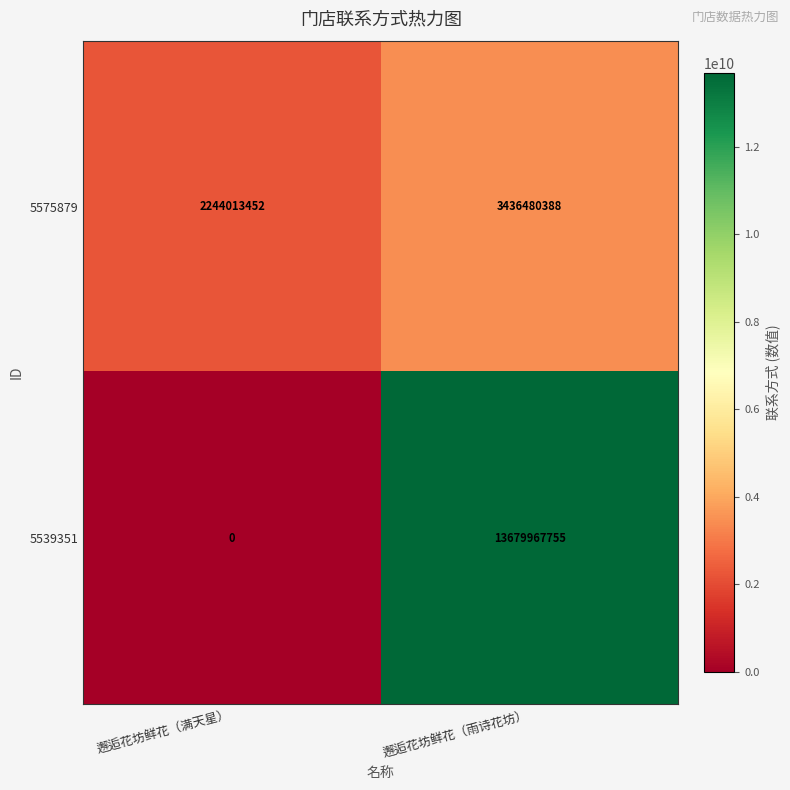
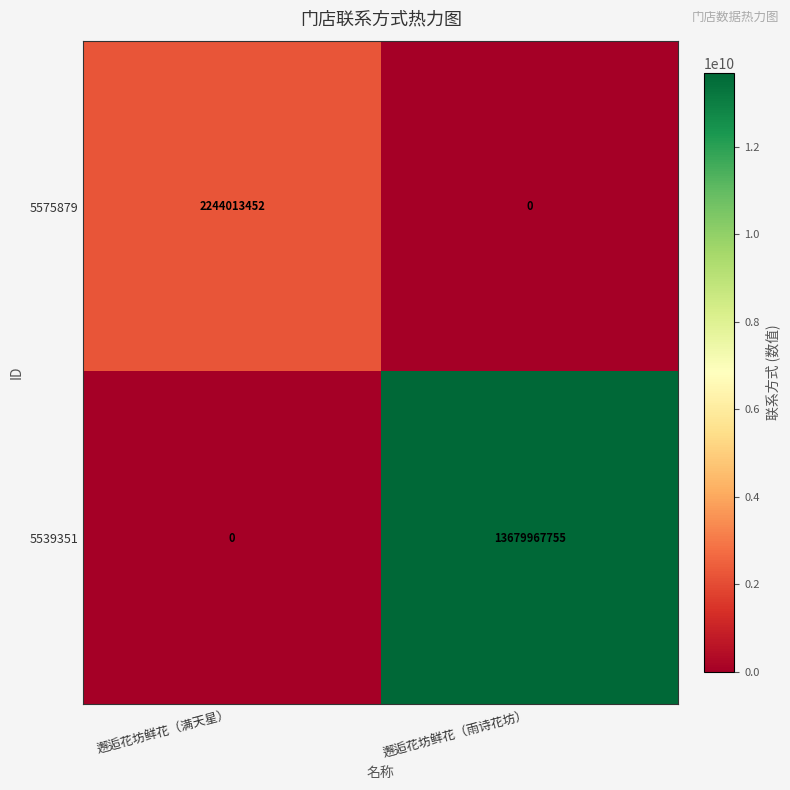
5575879, 邂逅花坊鲜花（雨诗花坊）: 3436480388 -> 0
